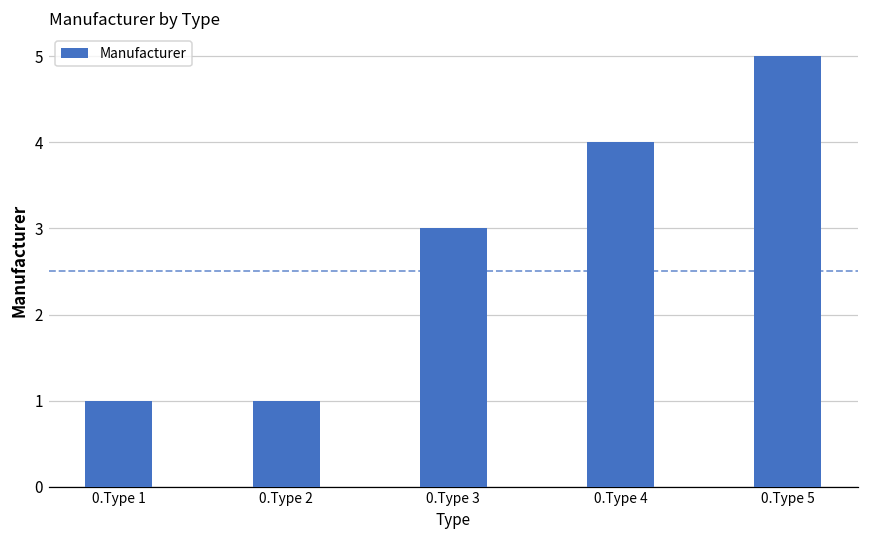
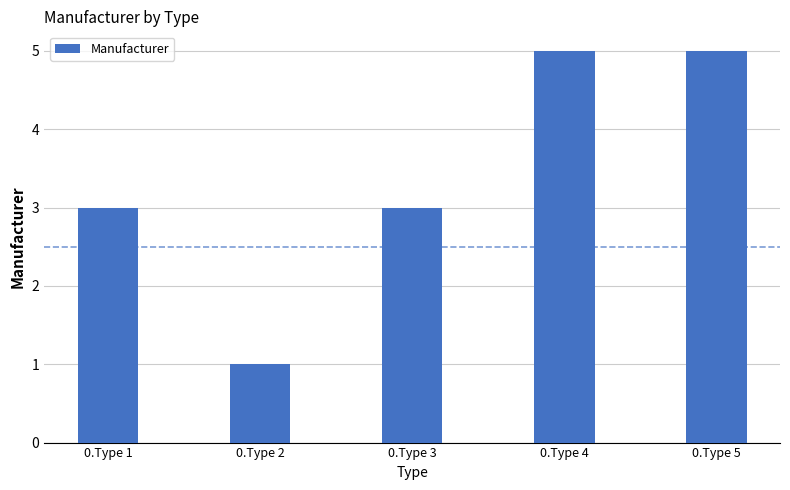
0.Type 1: 1 -> 3
0.Type 4: 4 -> 5
